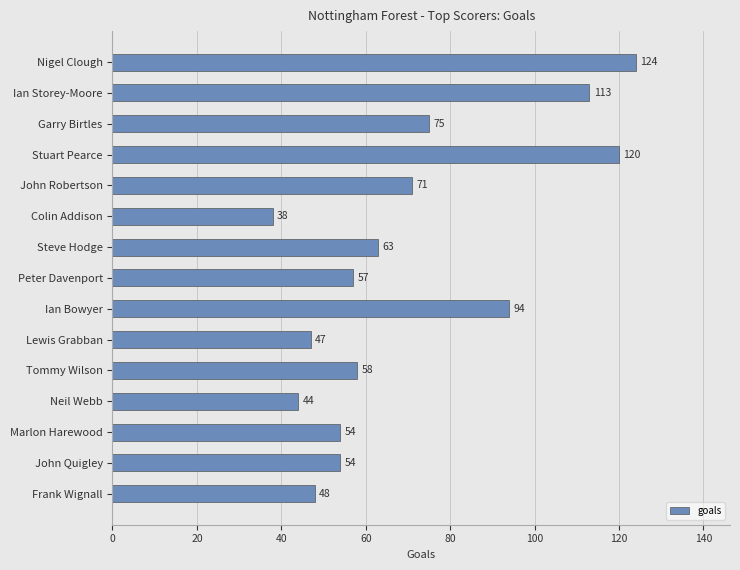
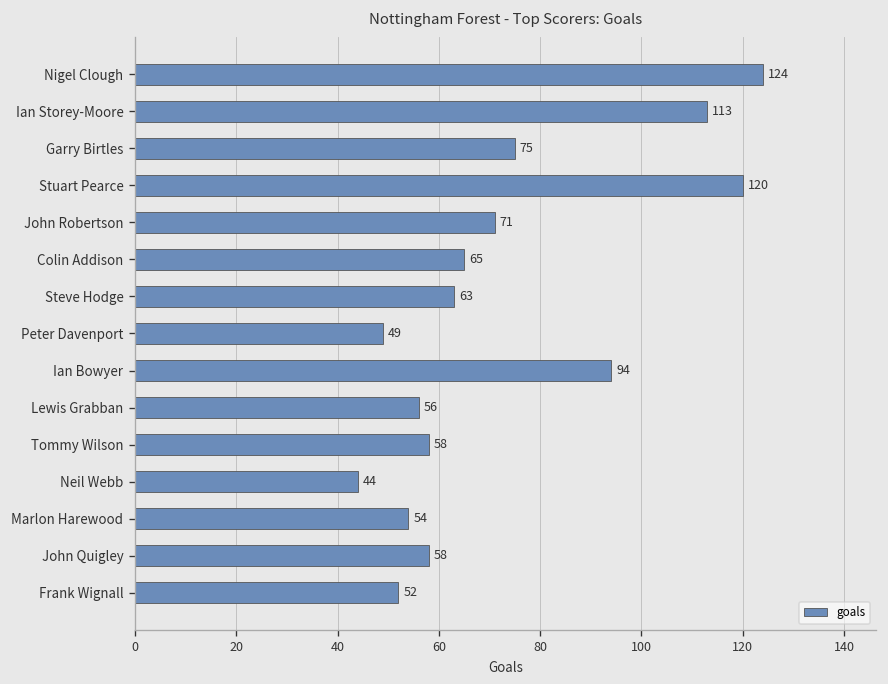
Colin Addison: 38 -> 65
Peter Davenport: 57 -> 49
Lewis Grabban: 47 -> 56
John Quigley: 54 -> 58
Frank Wignall: 48 -> 52
